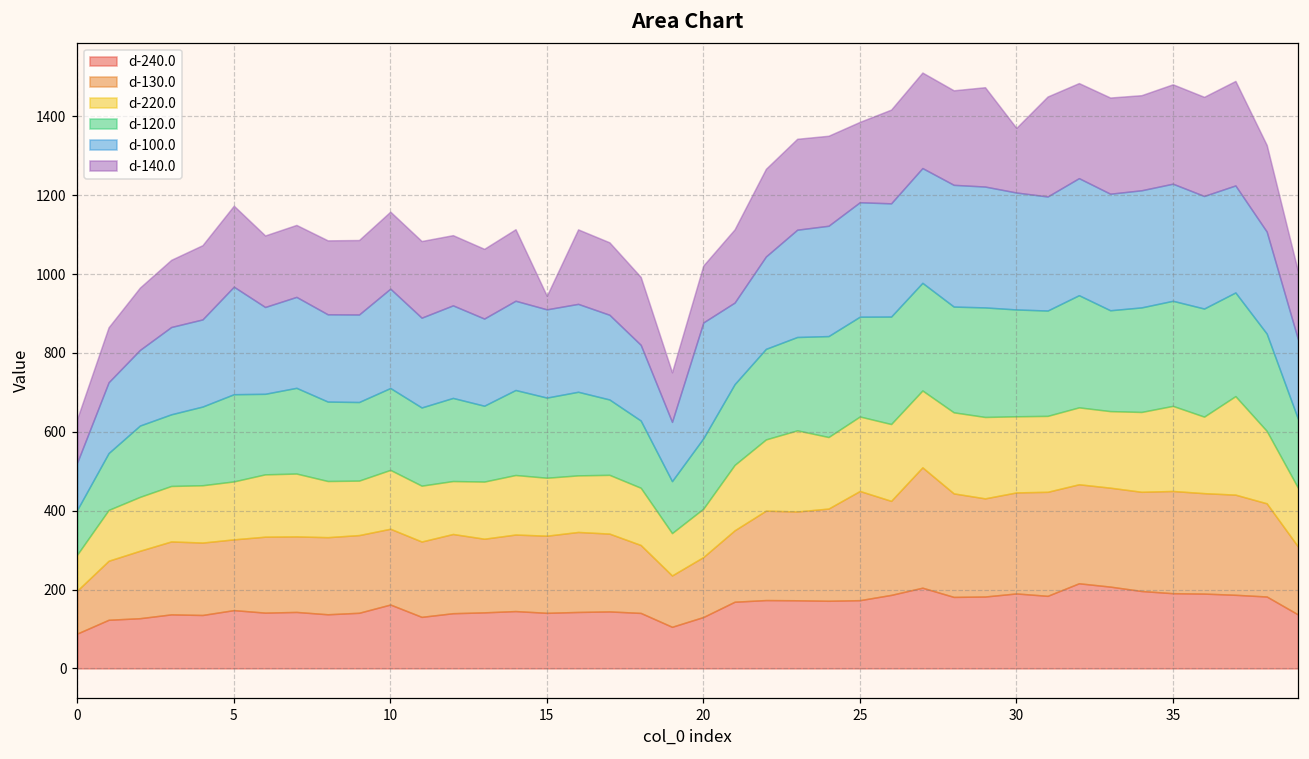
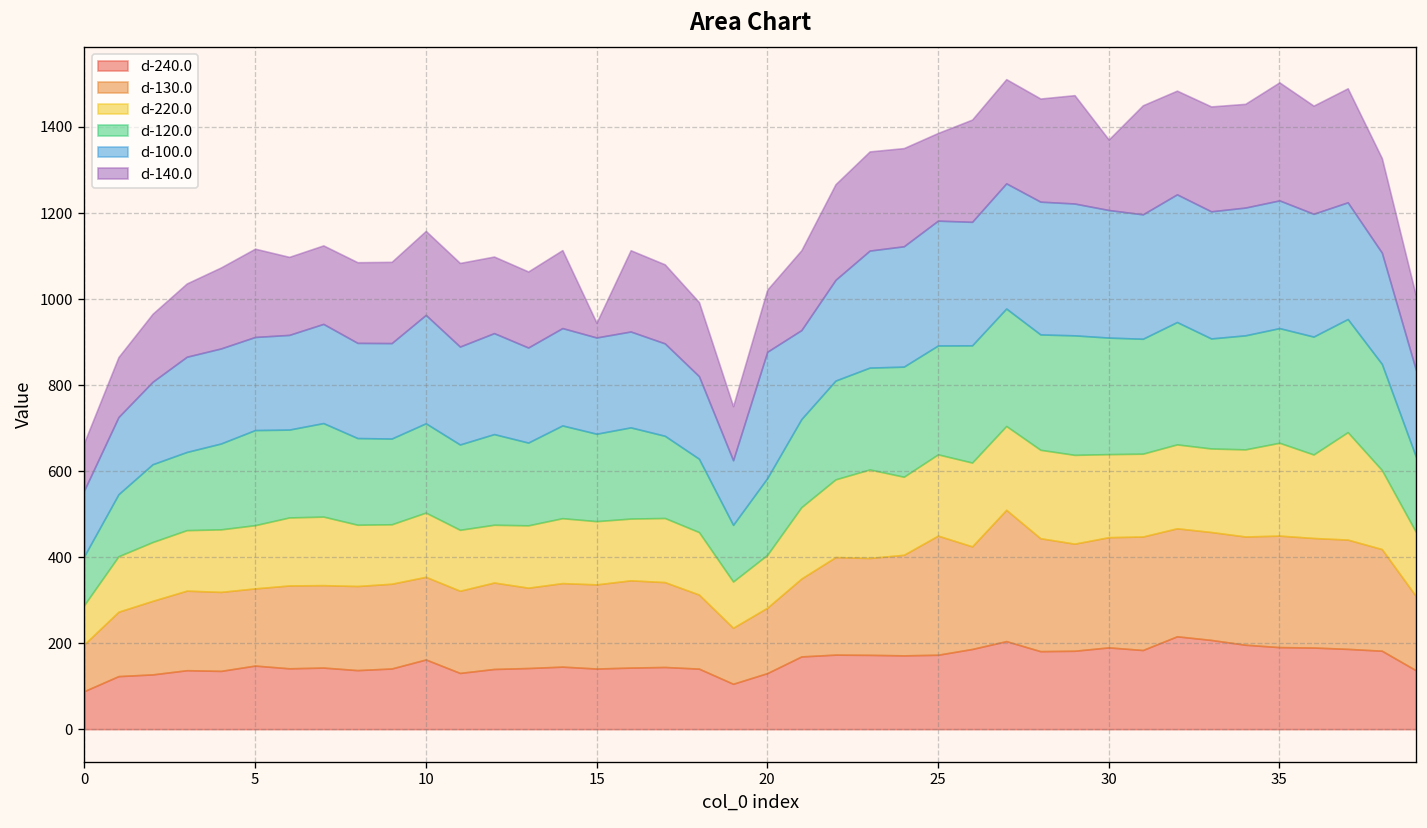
d-100.0, 0: 120 -> 150
d-100.0, 5: 270 -> 220
d-140.0, 35: 250 -> 270
